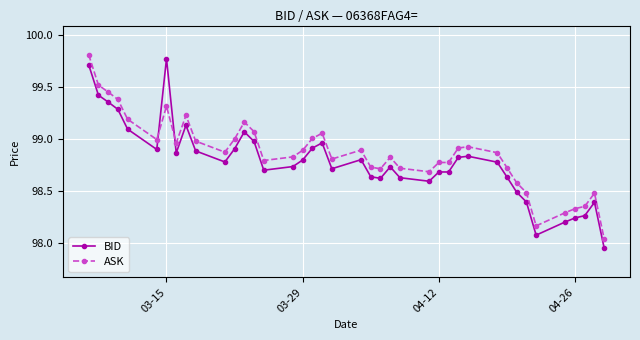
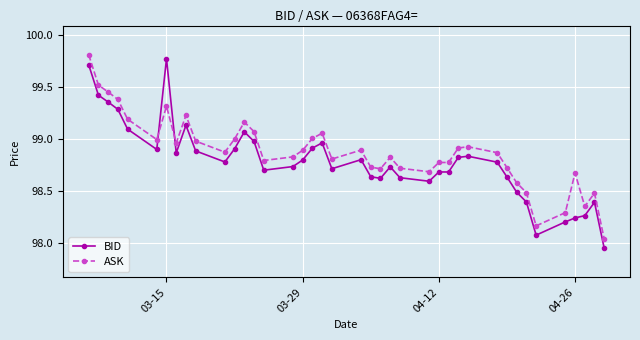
ASK, 04-26: 98.33 -> 98.67
